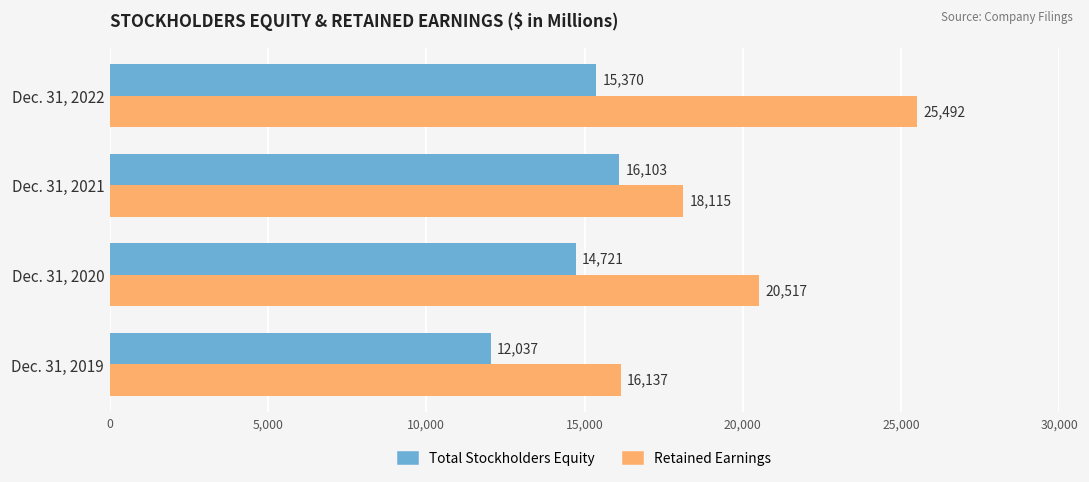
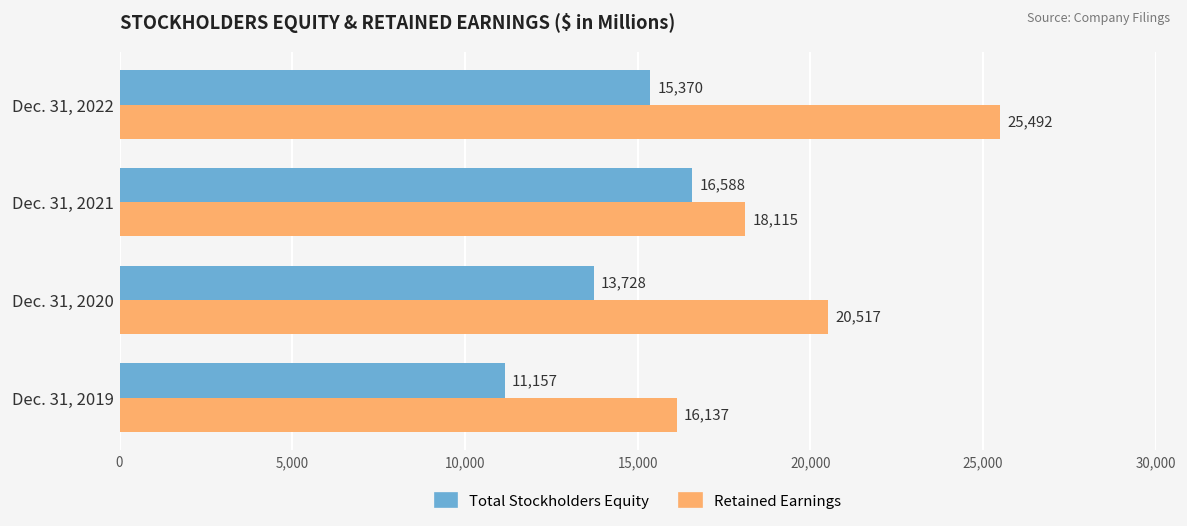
Total Stockholders Equity, Dec. 31, 2021: 16,103 -> 16,588
Total Stockholders Equity, Dec. 31, 2020: 14,721 -> 13,728
Total Stockholders Equity, Dec. 31, 2019: 12,037 -> 11,157
